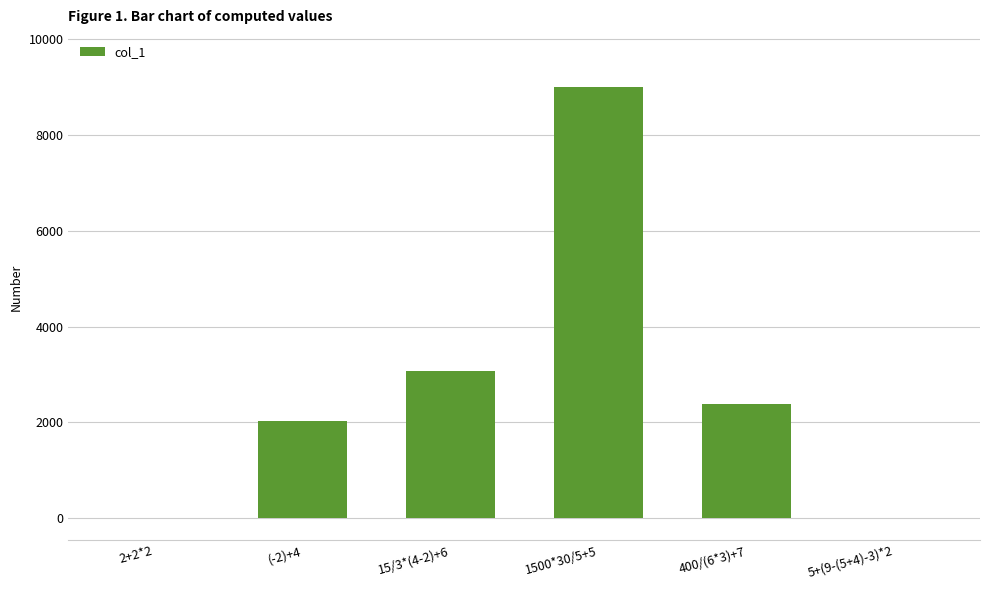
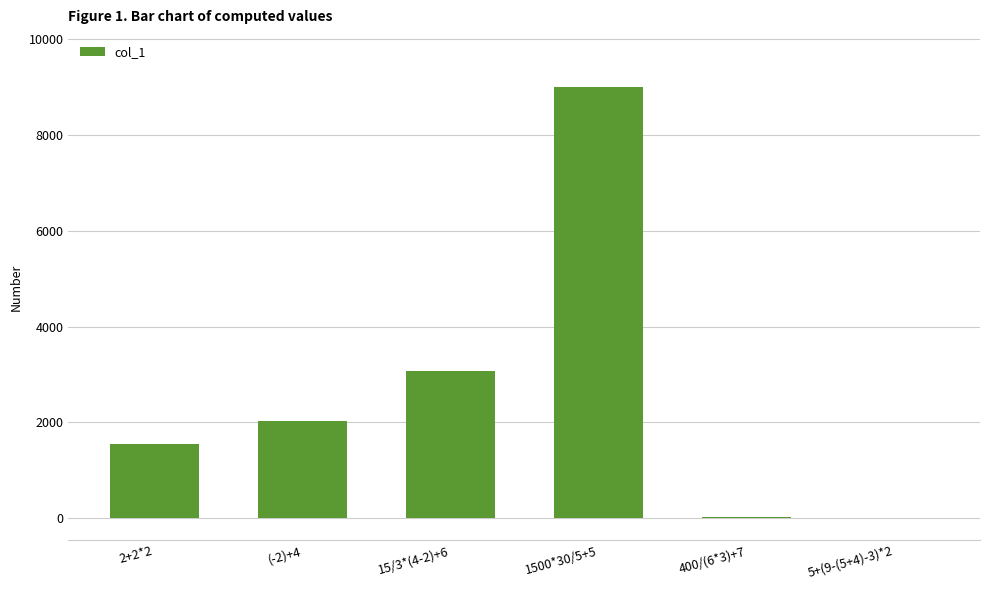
2+2*2: 0 -> 1500
400/(6*3)+7: 2400 -> 0
